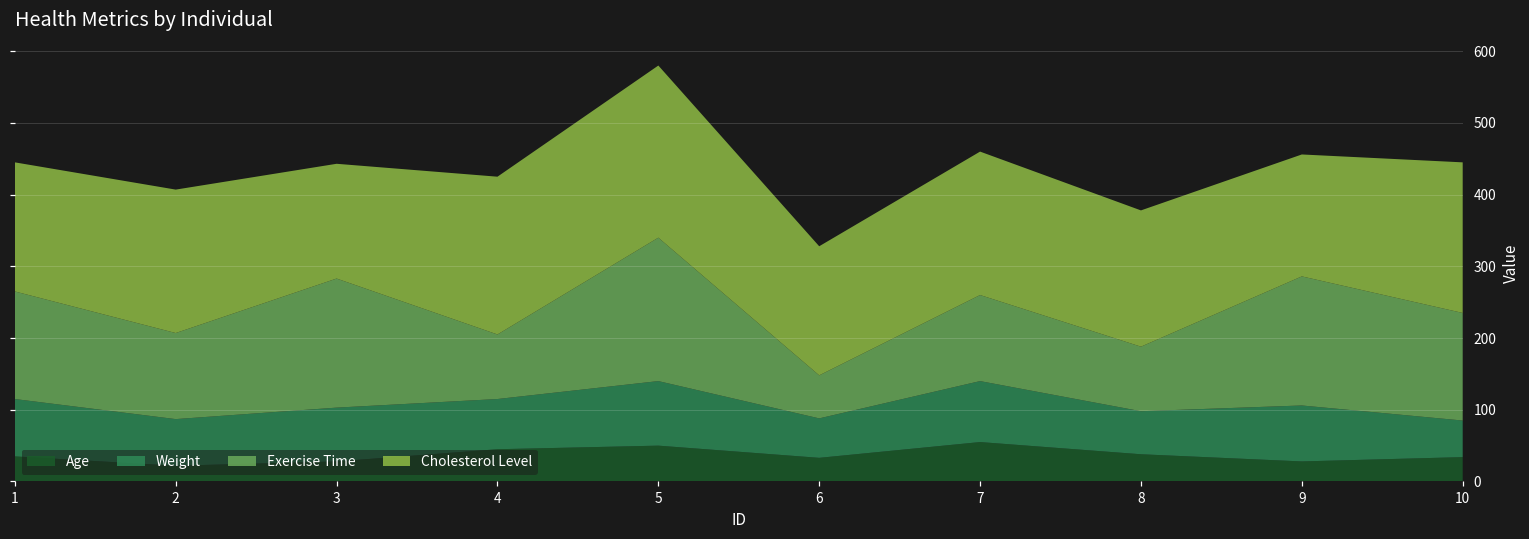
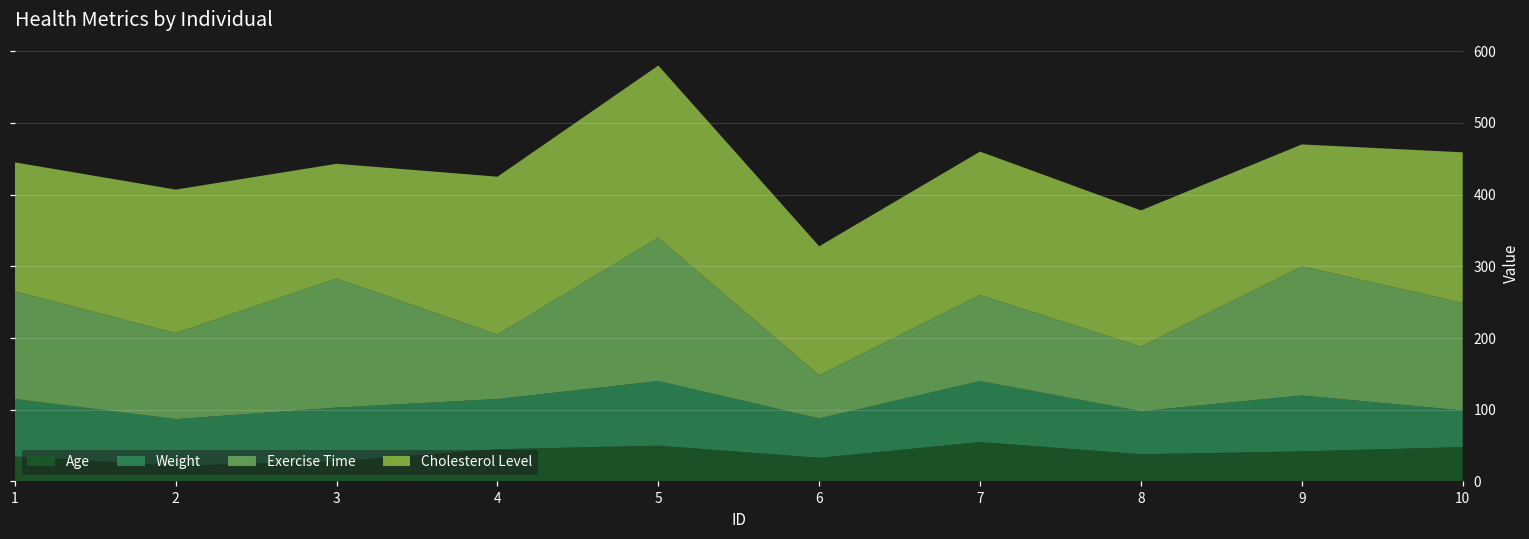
Age, 9: 30 -> 40
Age, 10: 30 -> 50
